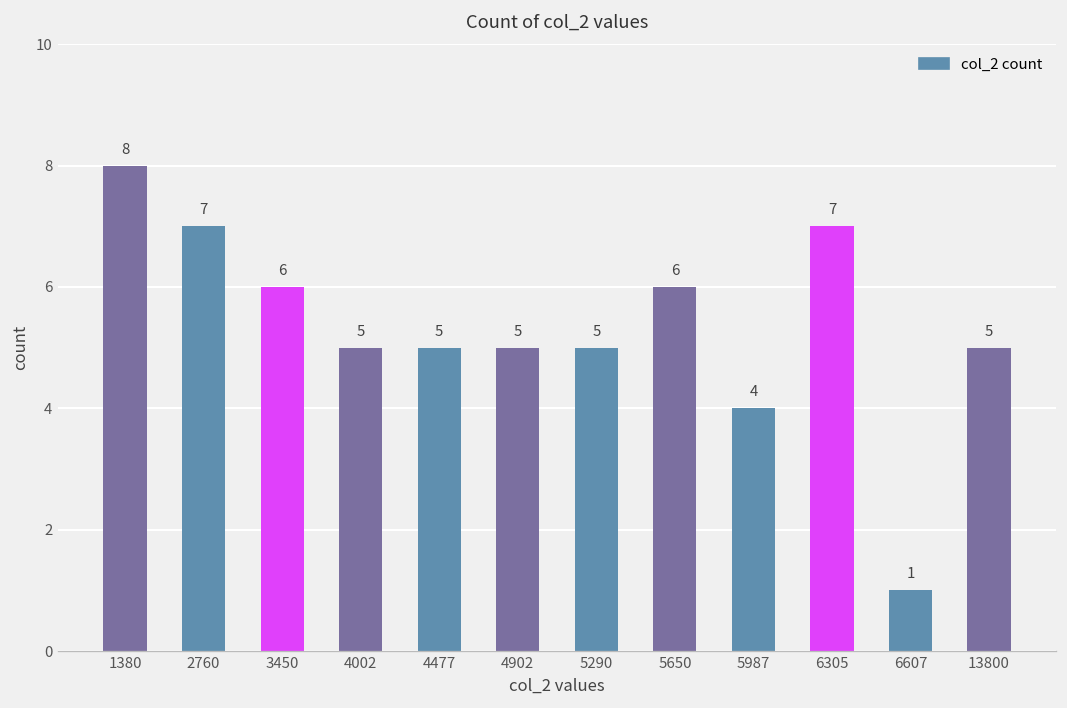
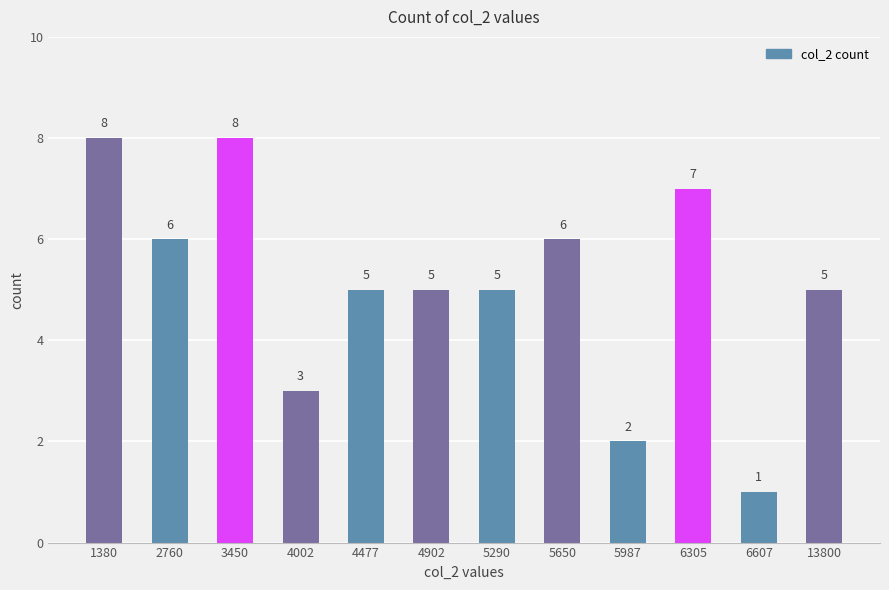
2760: 7 -> 6
3450: 6 -> 8
4002: 5 -> 3
5987: 4 -> 2
